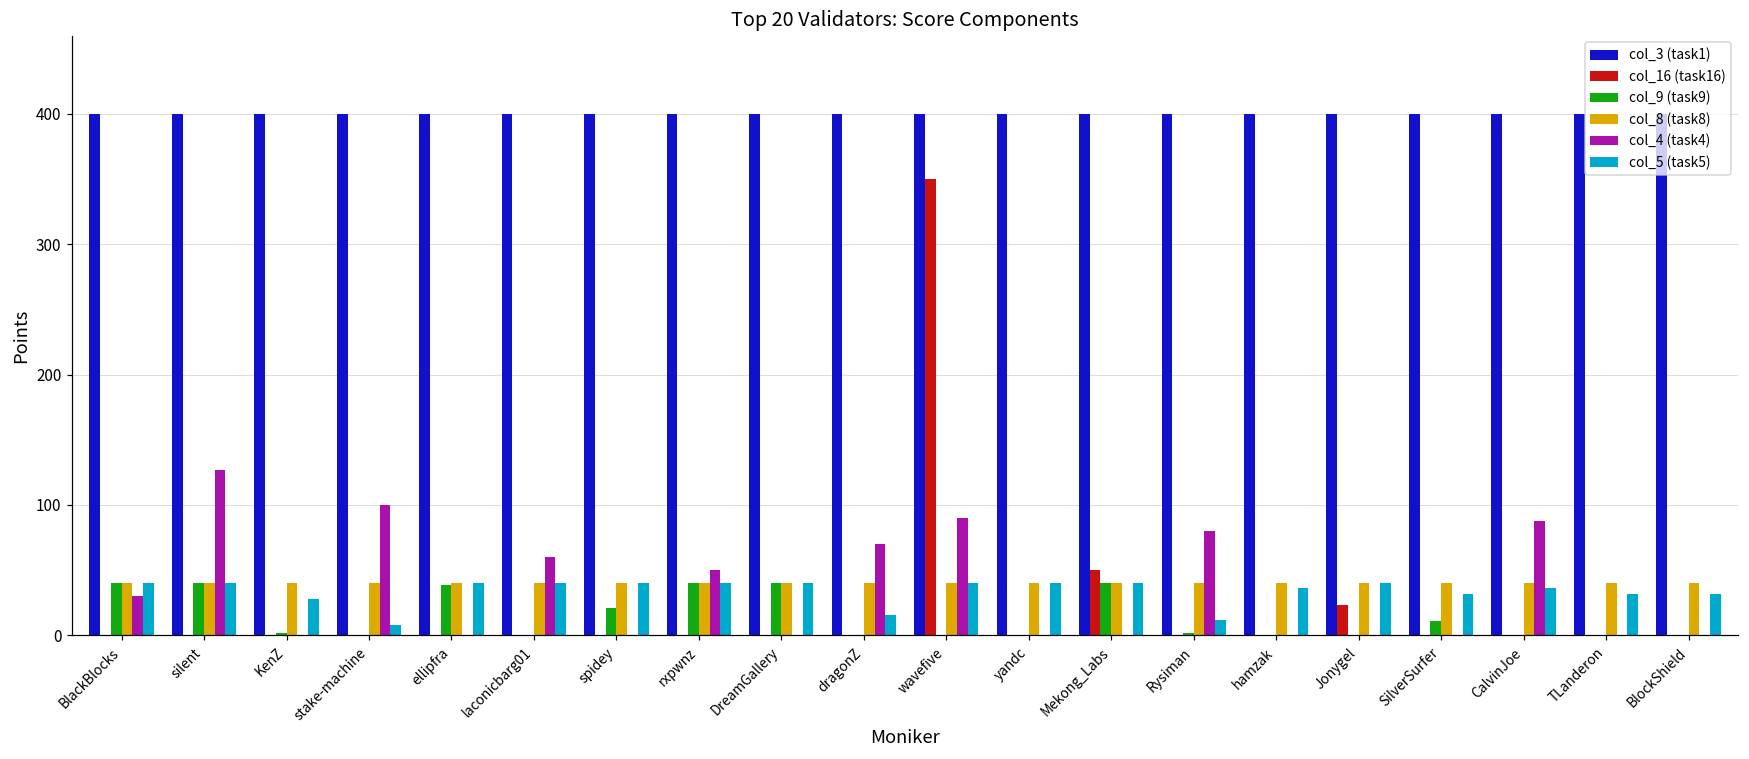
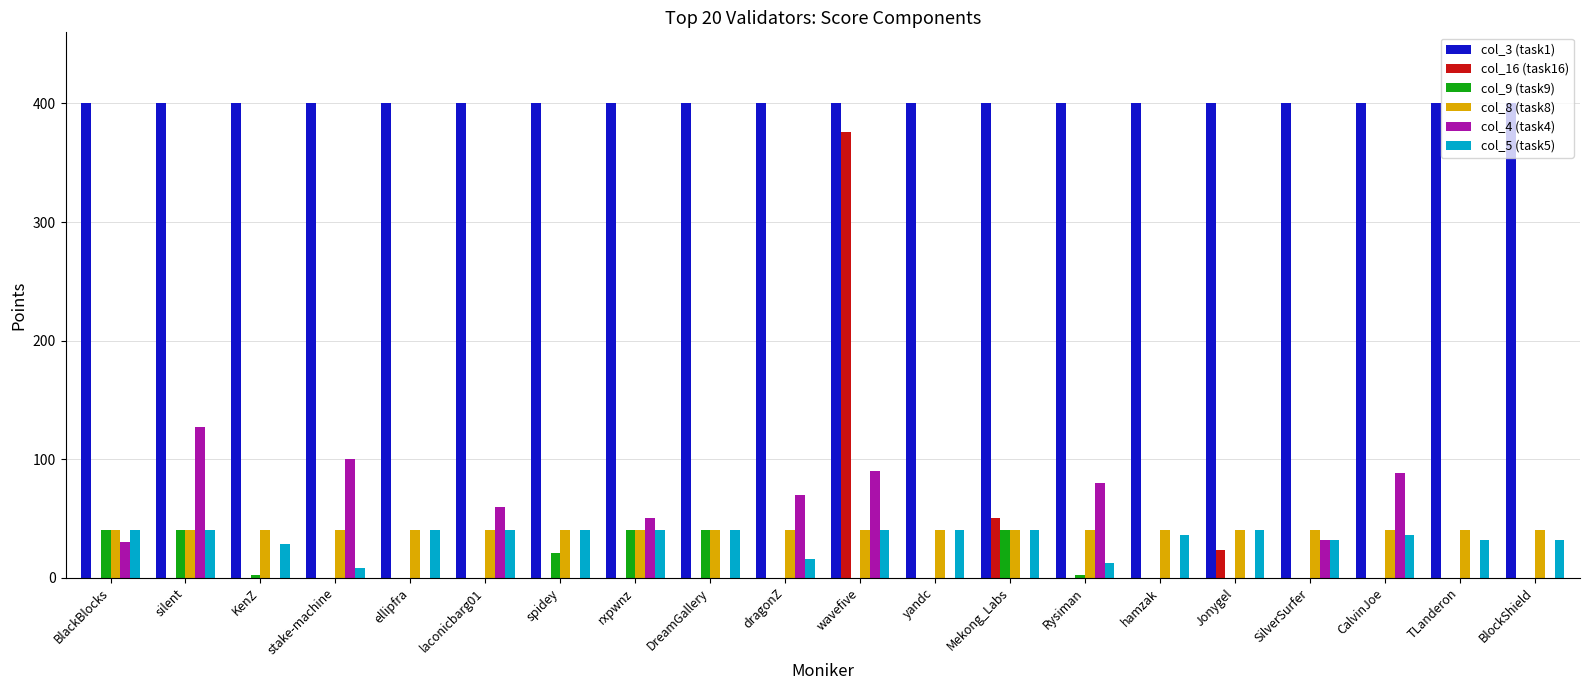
col_9 (task9), ellipfra: 39 -> 0
col_16 (task16), wavefive: 350 -> 376
col_9 (task9), SilverSurfer: 11 -> 0
col_4 (task4), SilverSurfer: 0 -> 32
